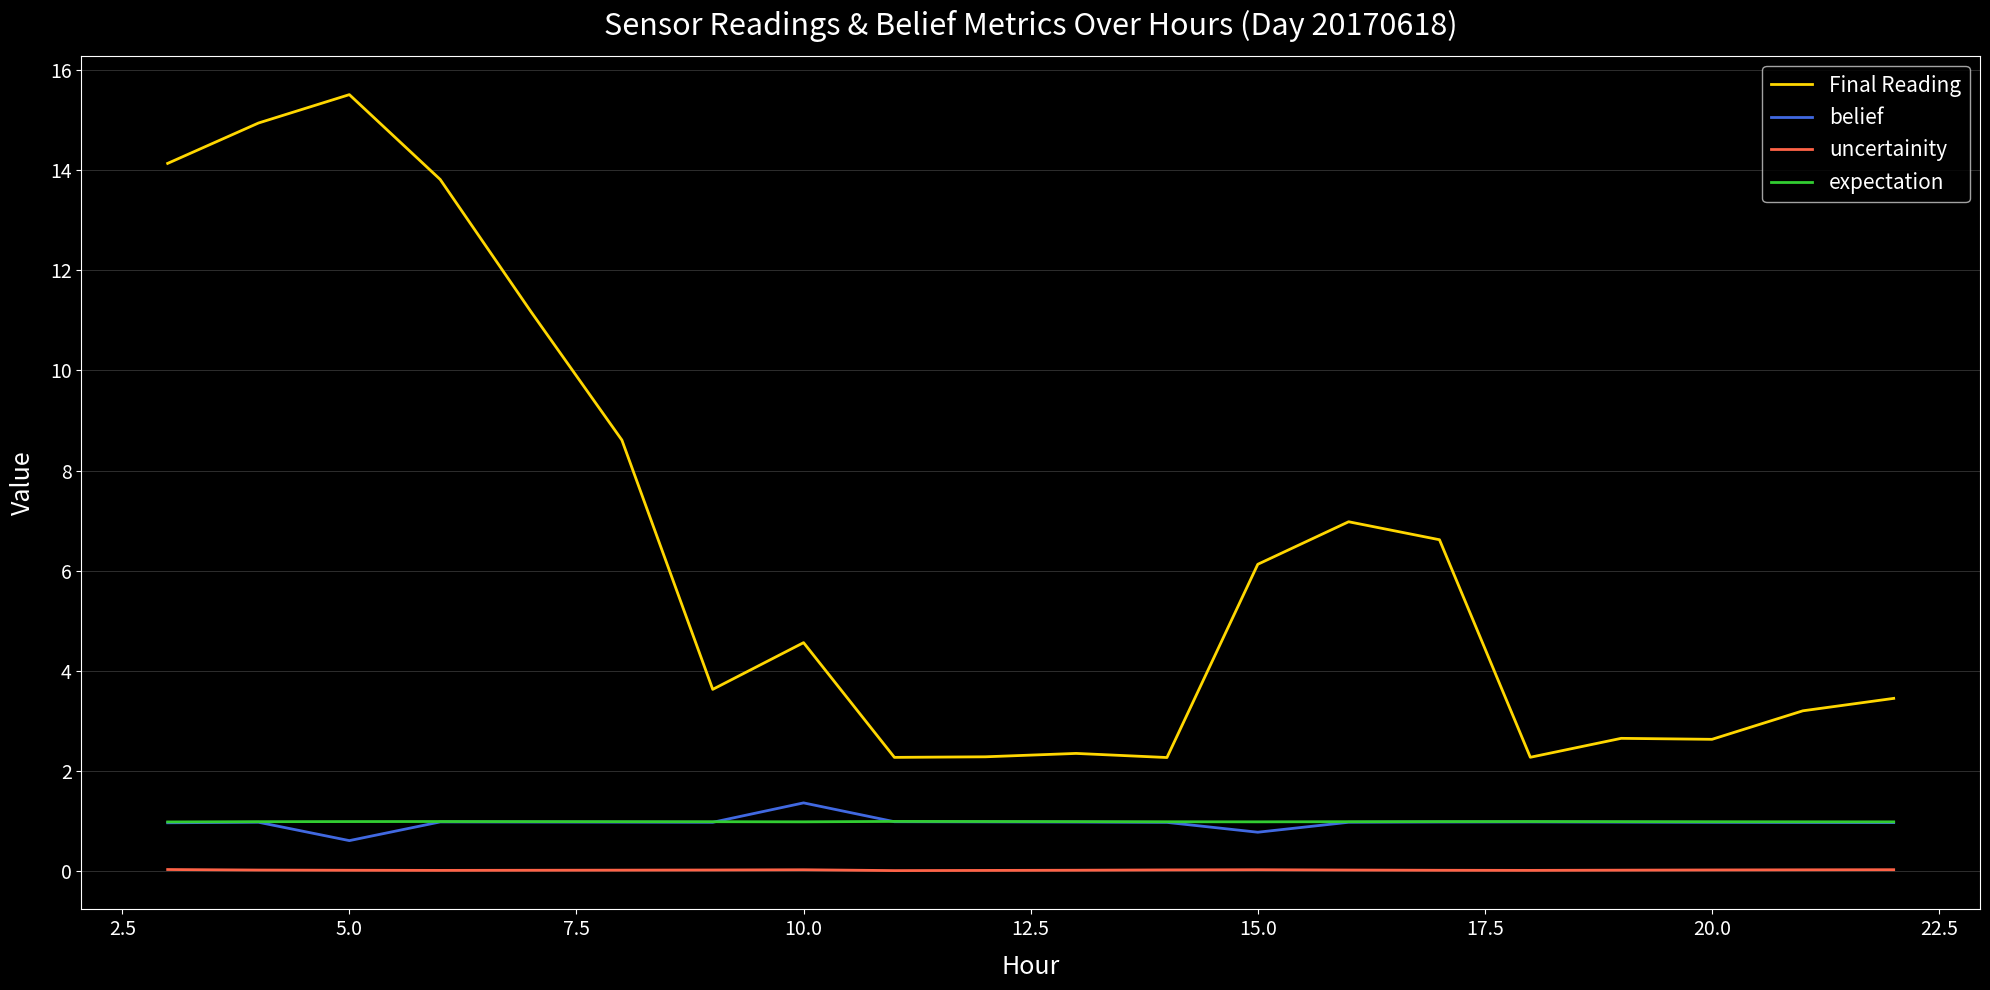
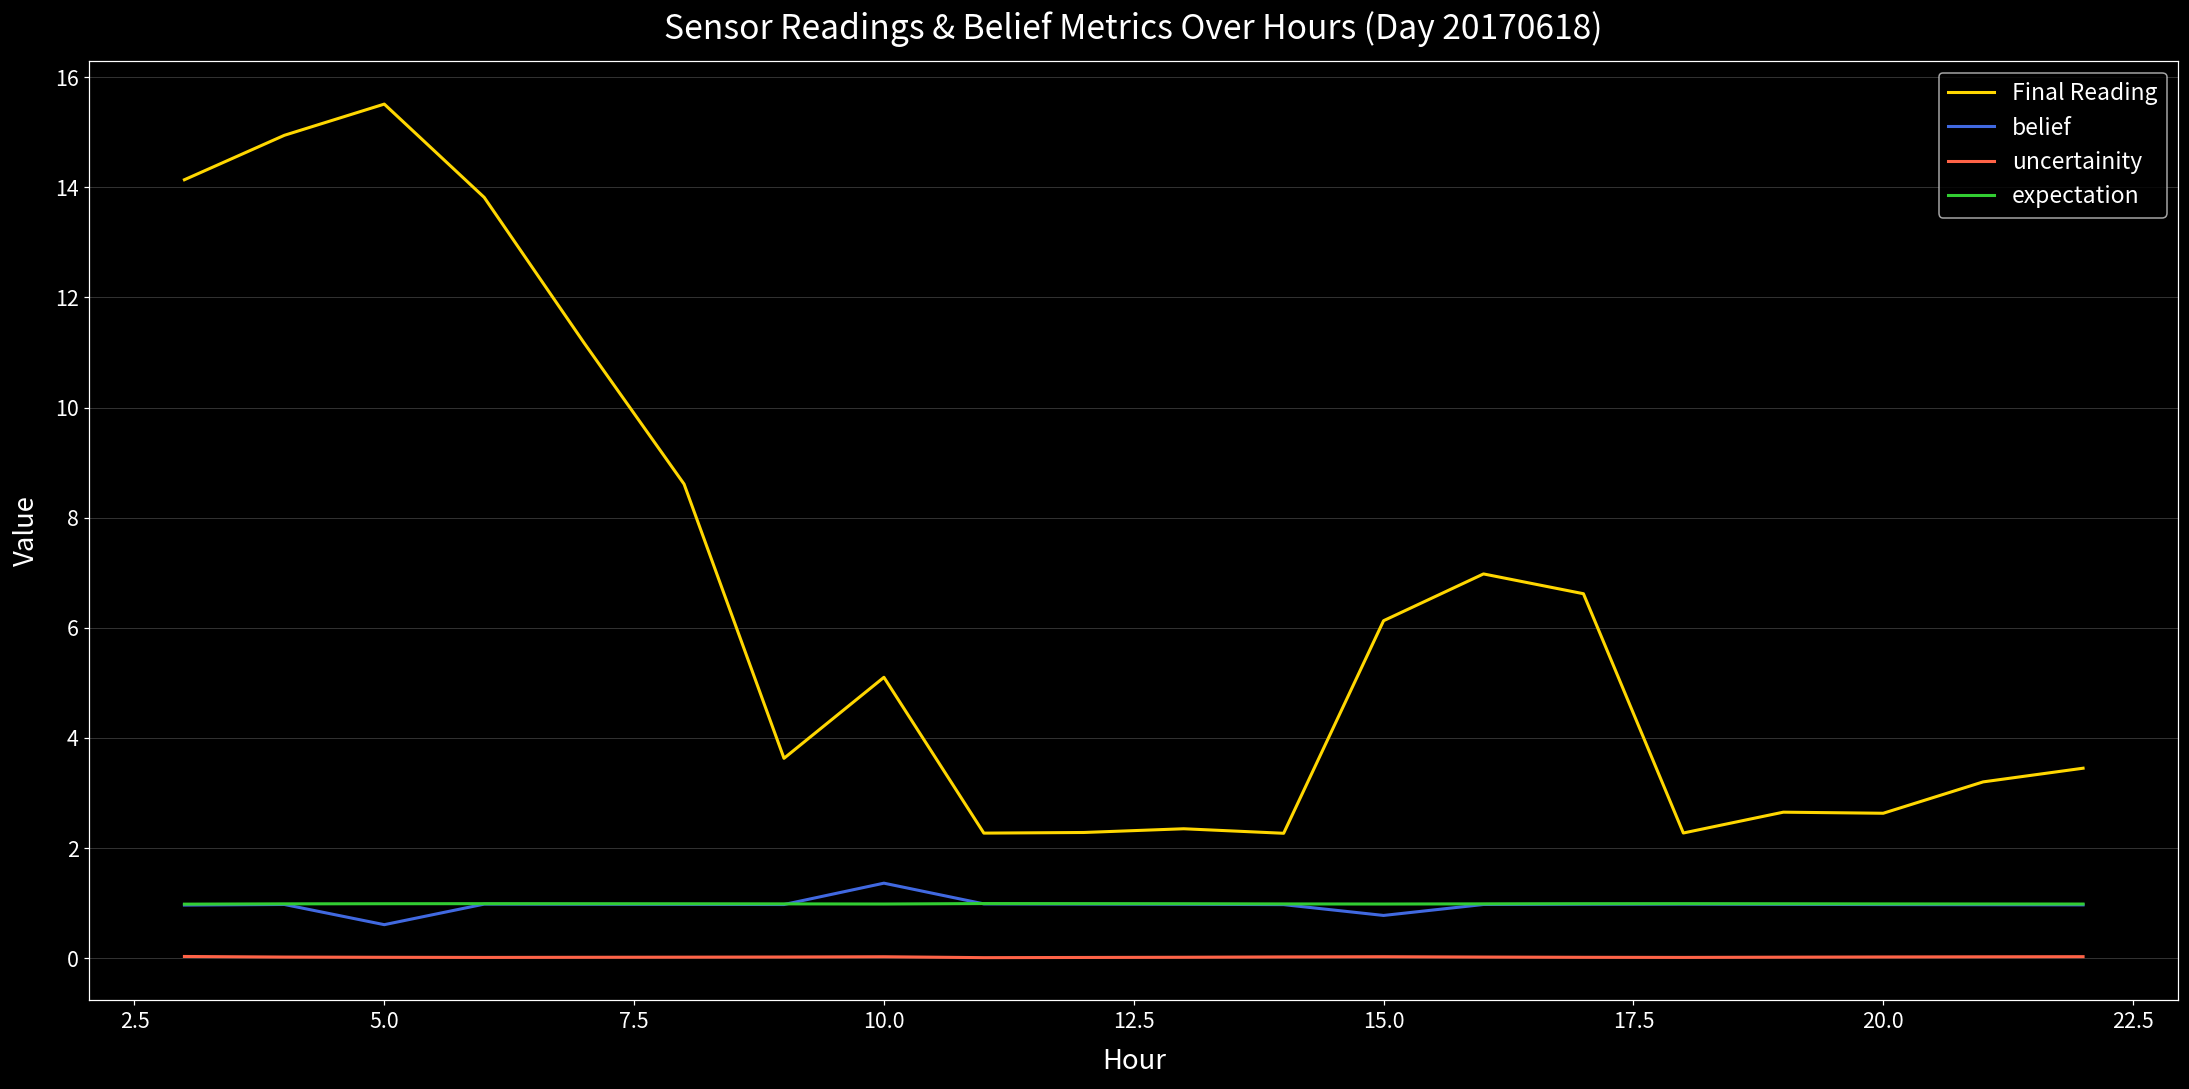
Final Reading, 10.0: 4.6 -> 5.1
